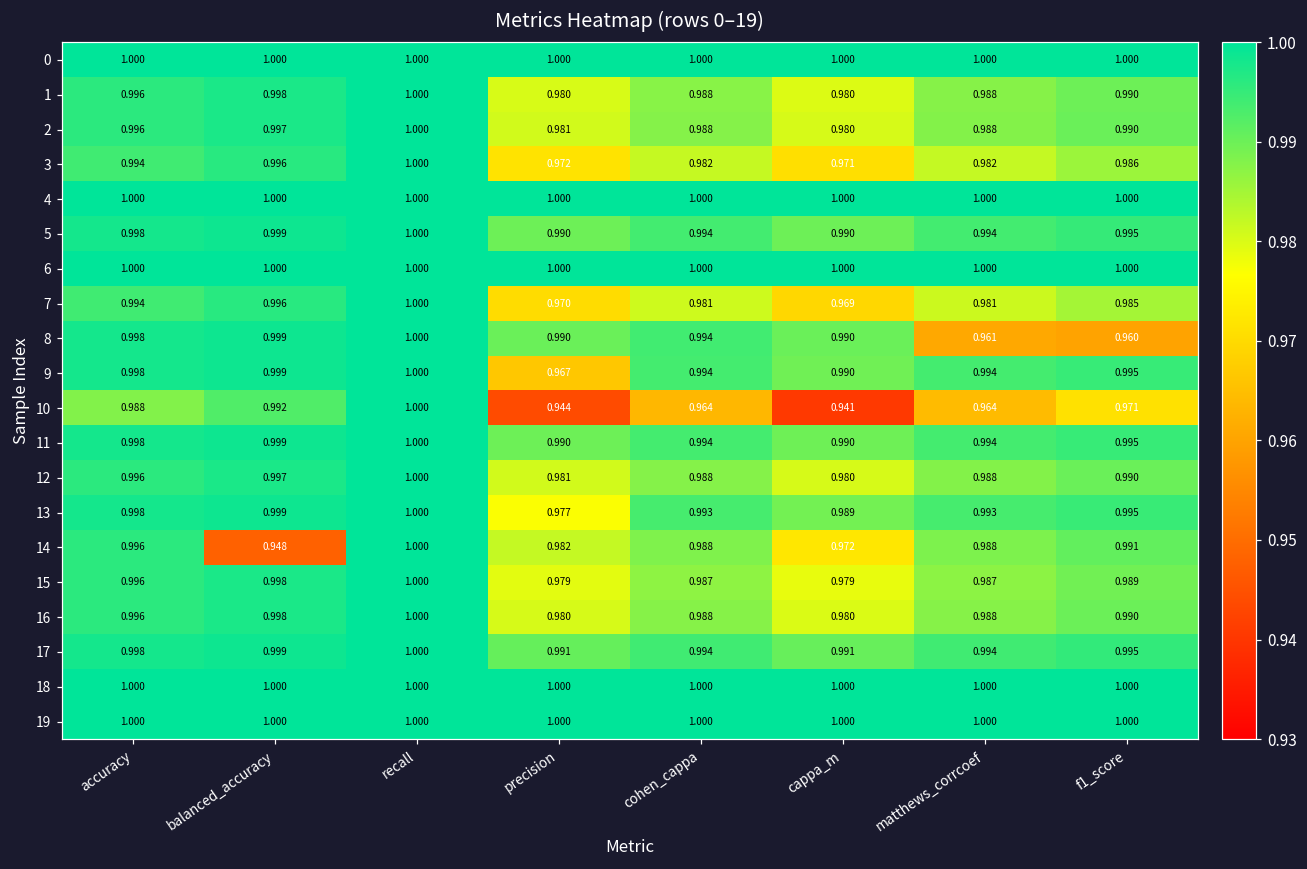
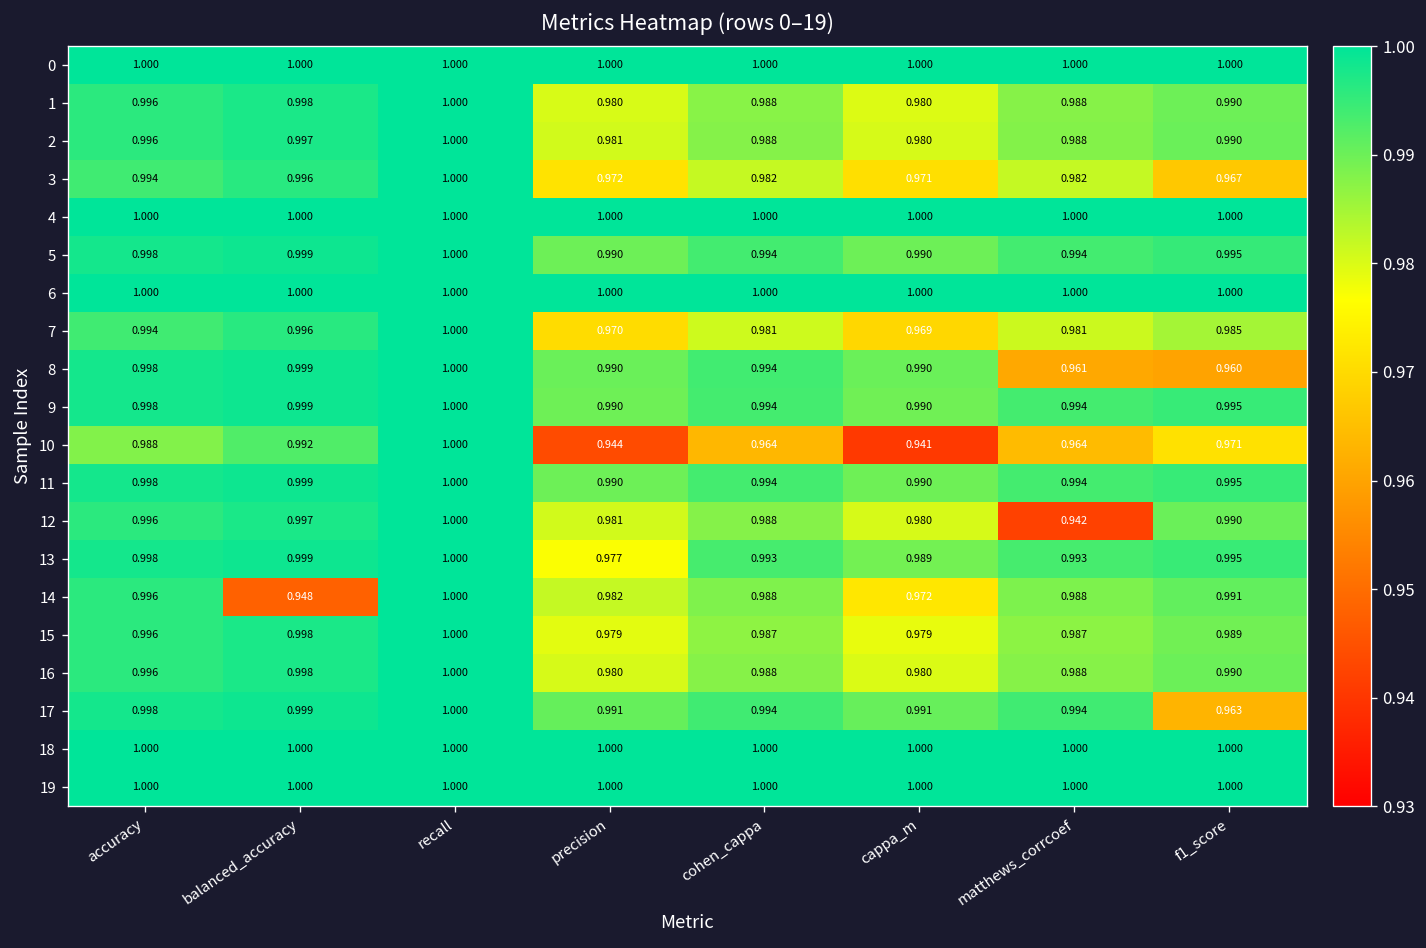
3, f1_score: 0.986 -> 0.967
9, precision: 0.967 -> 0.990
12, matthews_corrcoef: 0.988 -> 0.942
17, f1_score: 0.995 -> 0.963
